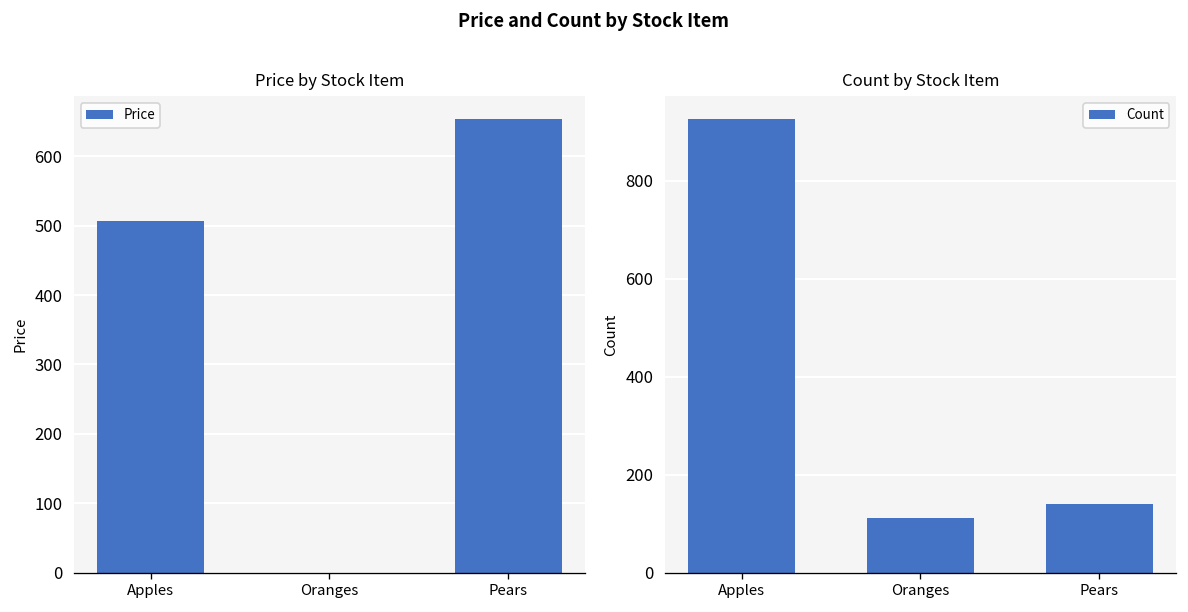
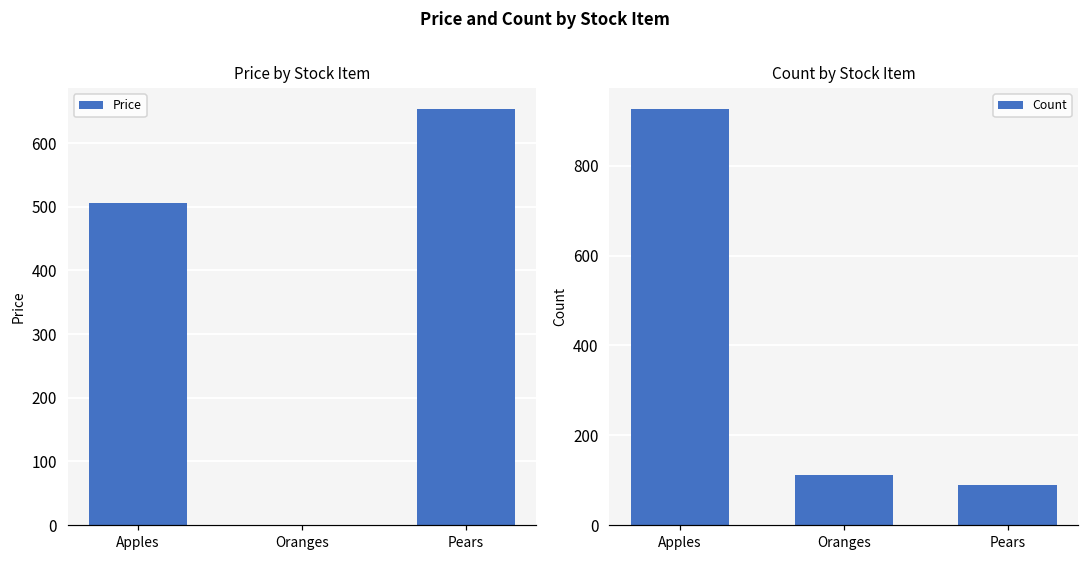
Count by Stock Item, Pears: 140 -> 90
